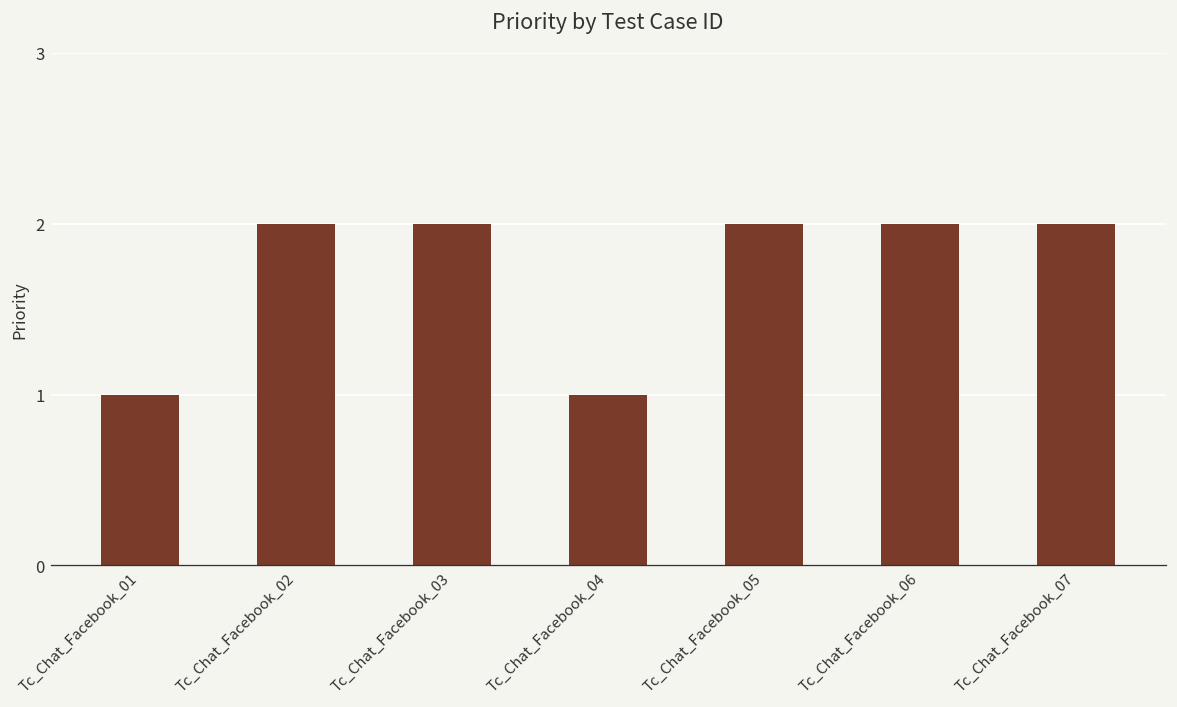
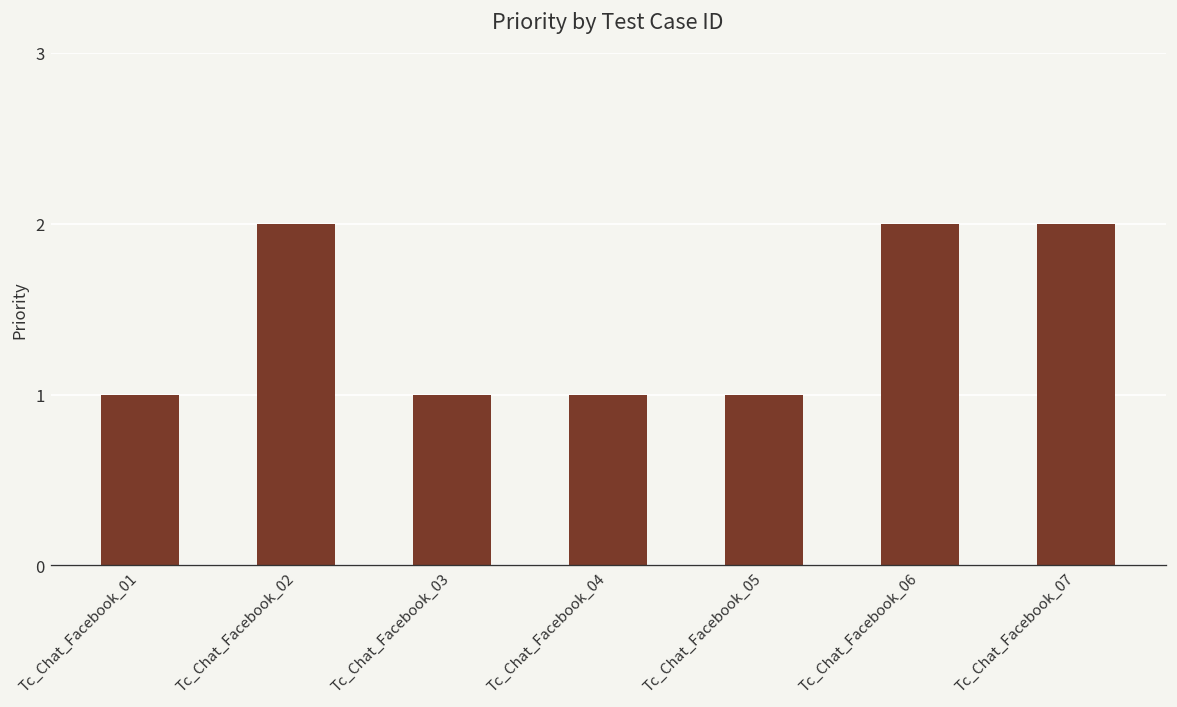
Tc_Chat_Facebook_03: 2 -> 1
Tc_Chat_Facebook_05: 2 -> 1
